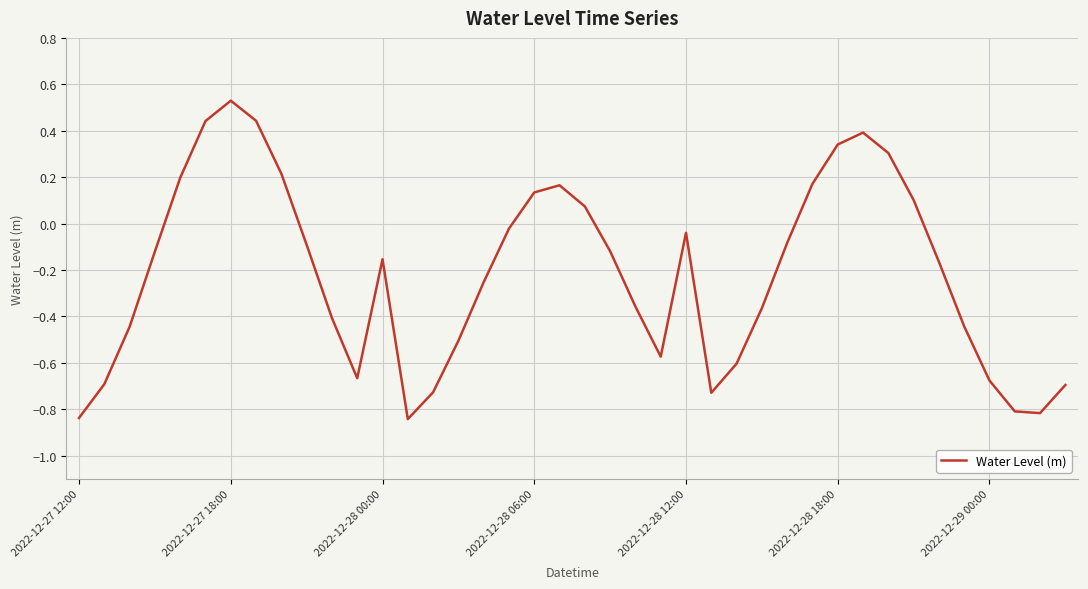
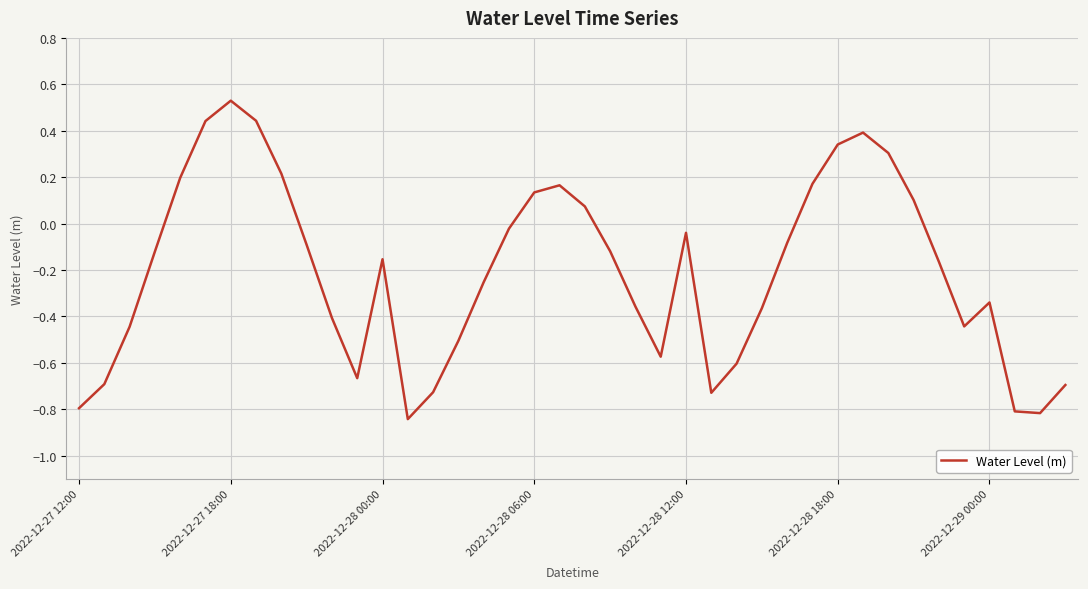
2022-12-27 12:00: -0.84 -> -0.80
2022-12-29 00:00: -0.68 -> -0.34
